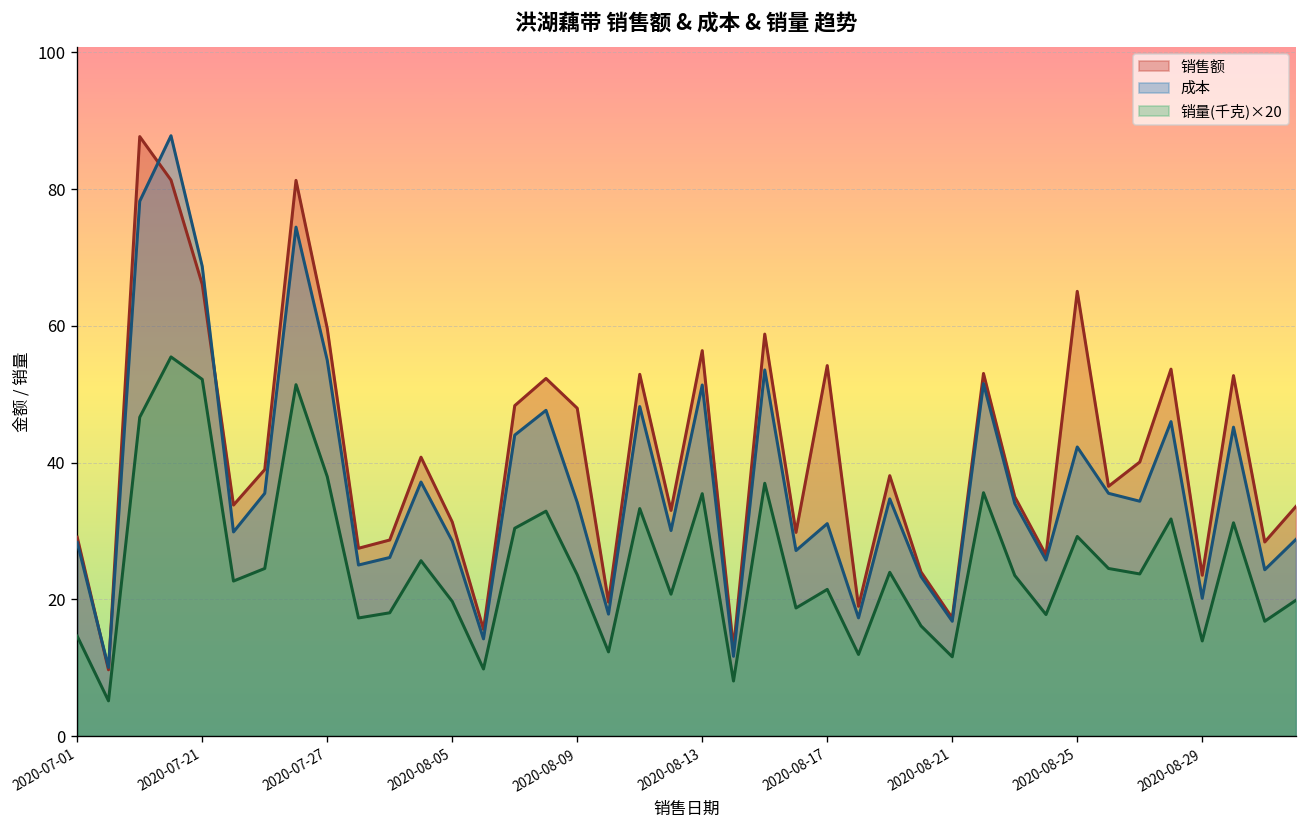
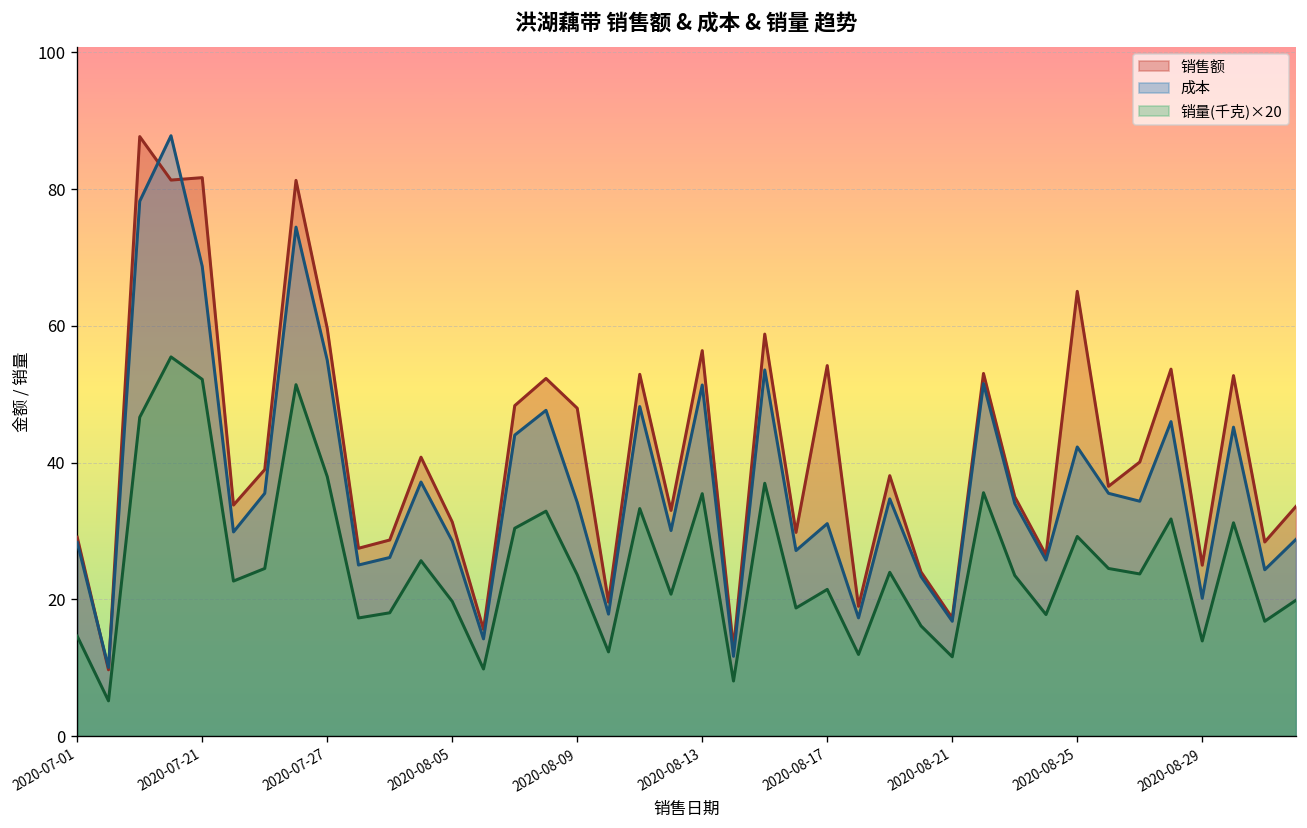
销售额, 2020-07-21: 66 -> 82
销售额, 2020-08-29: 24 -> 25
